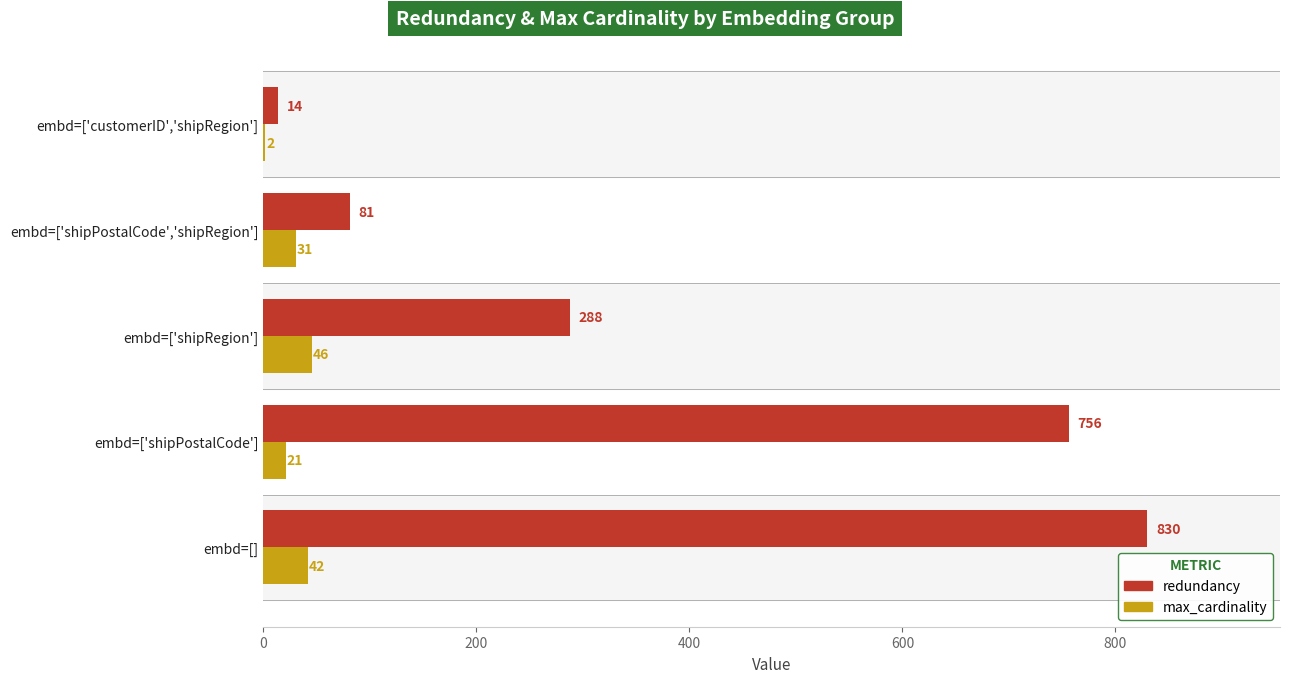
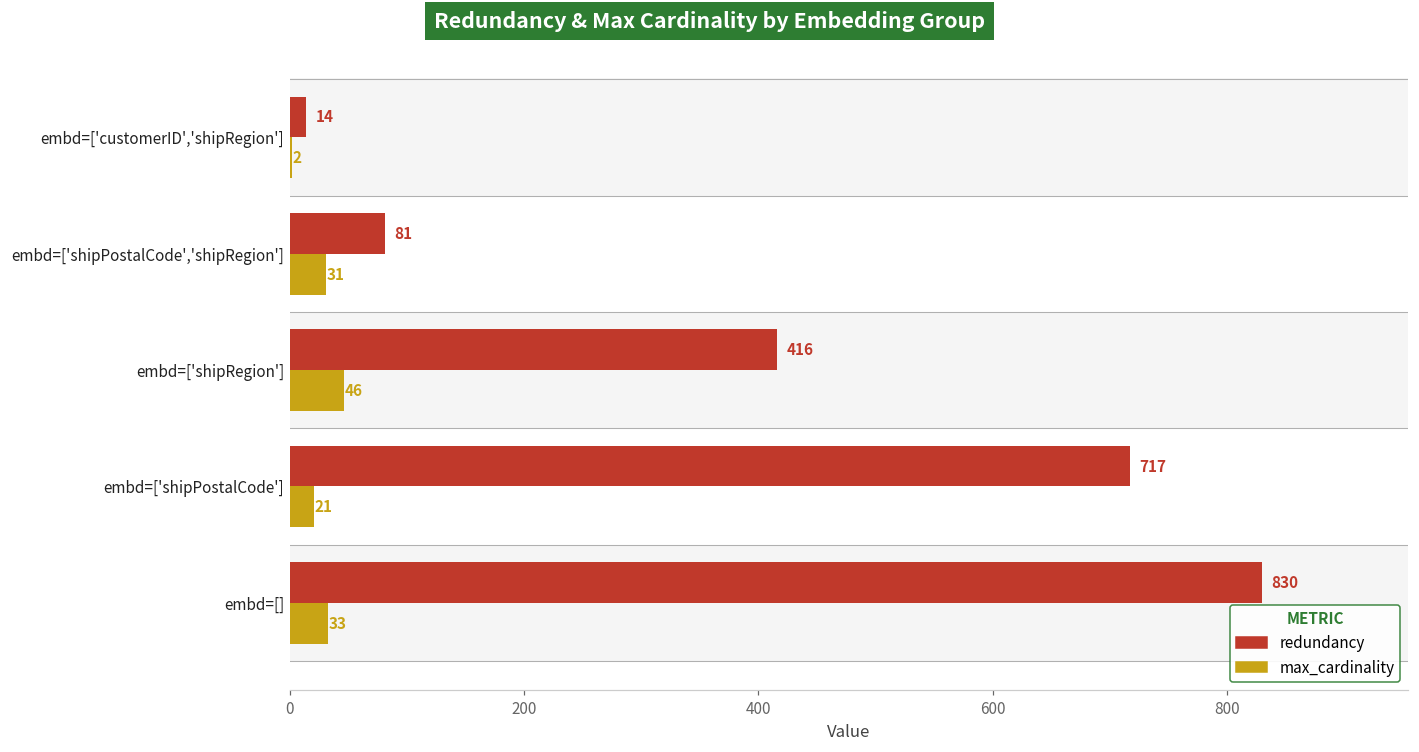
redundancy, embd=['shipRegion']: 288 -> 416
redundancy, embd=['shipPostalCode']: 756 -> 717
max_cardinality, embd=[]: 42 -> 33
